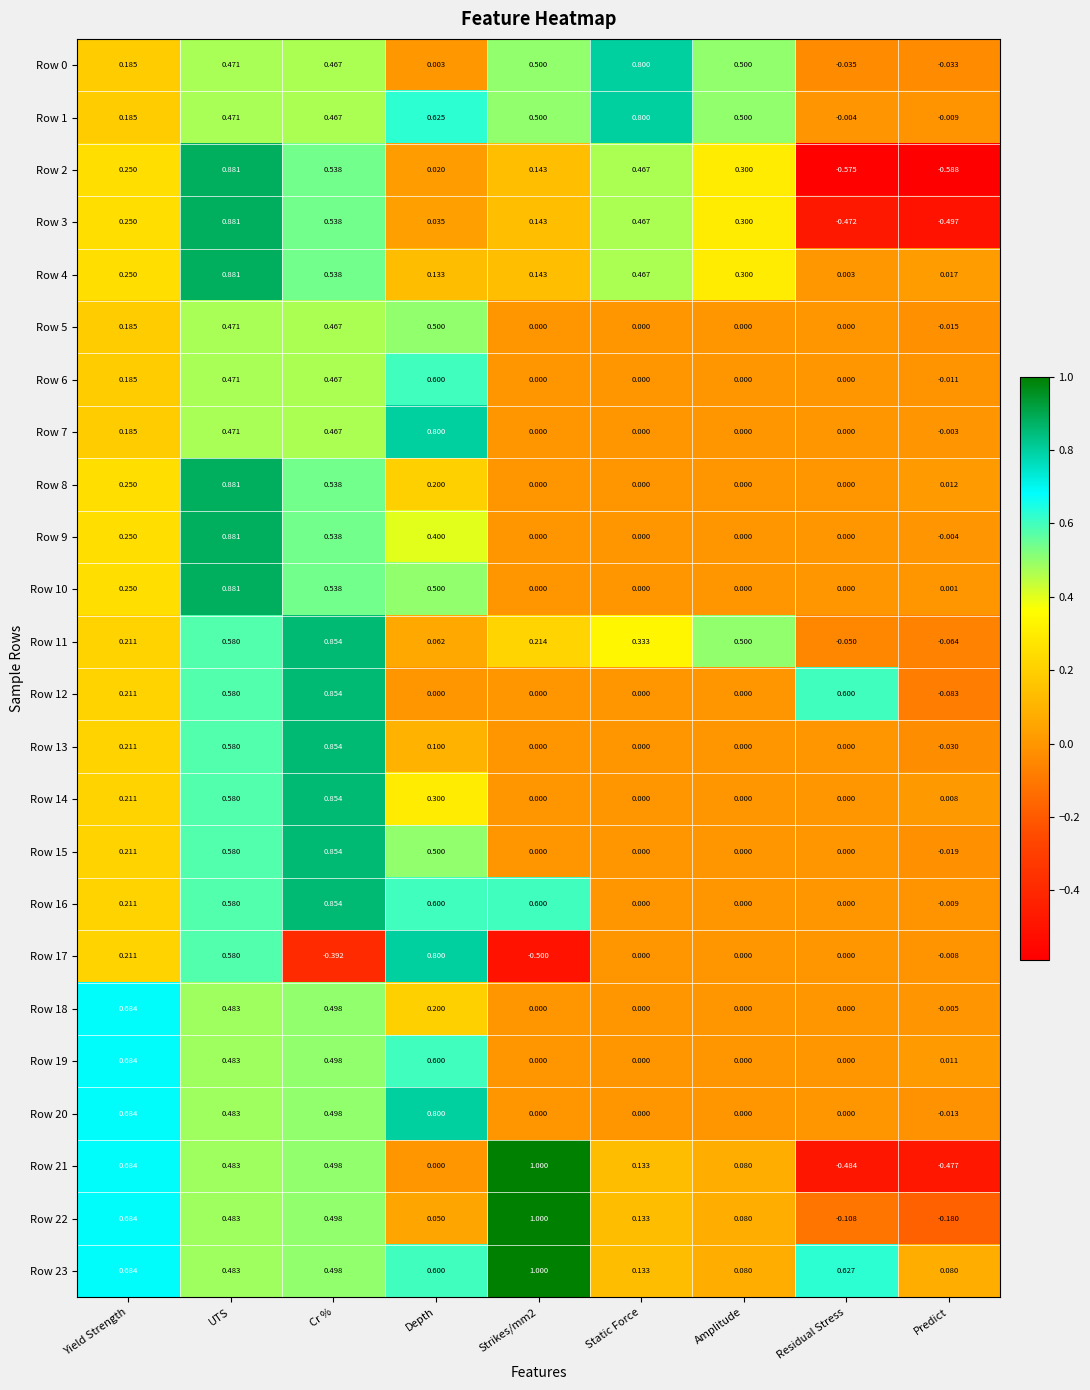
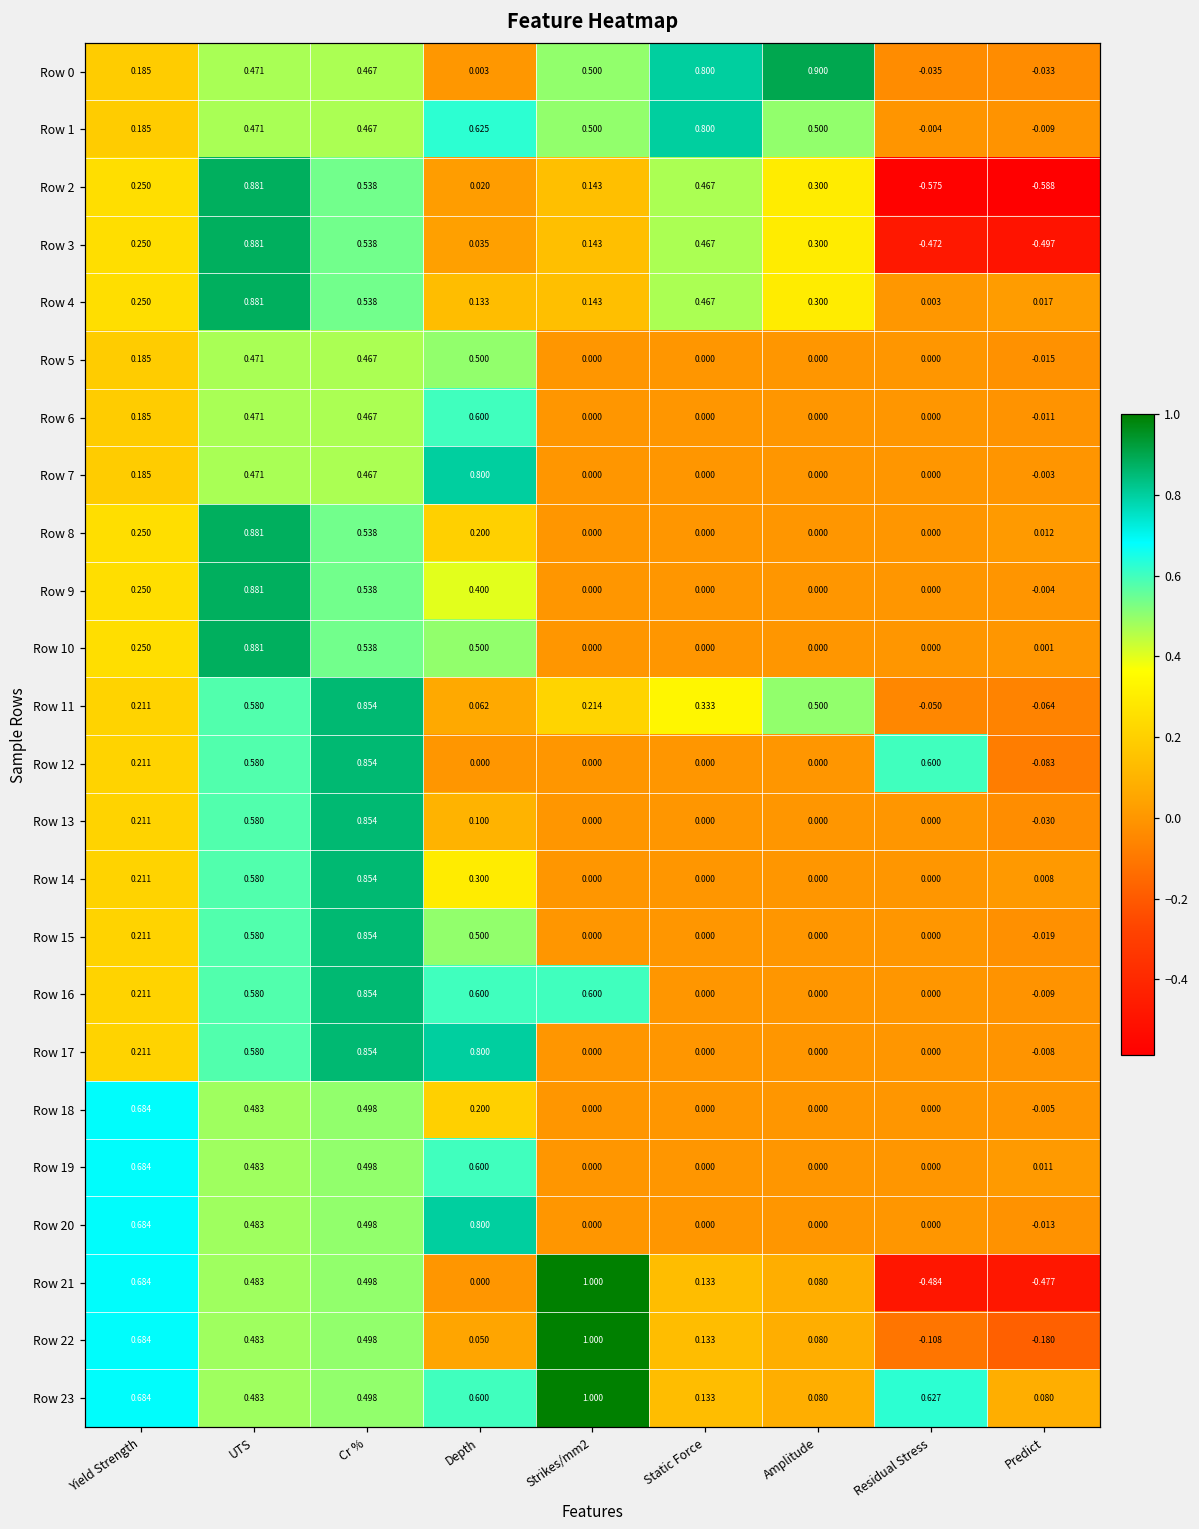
Row 0, Amplitude: 0.500 -> 0.900
Row 17, Cr %: -0.392 -> 0.854
Row 17, Strikes/mm2: -0.500 -> 0.000
